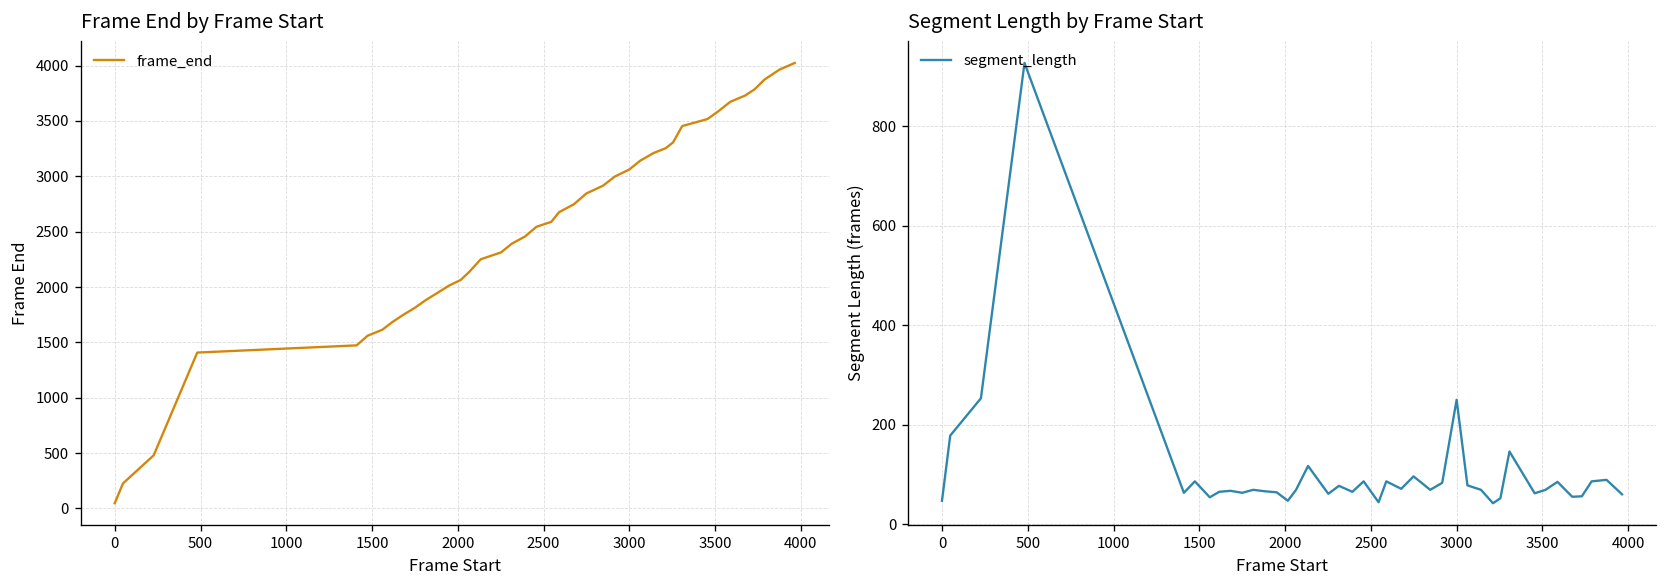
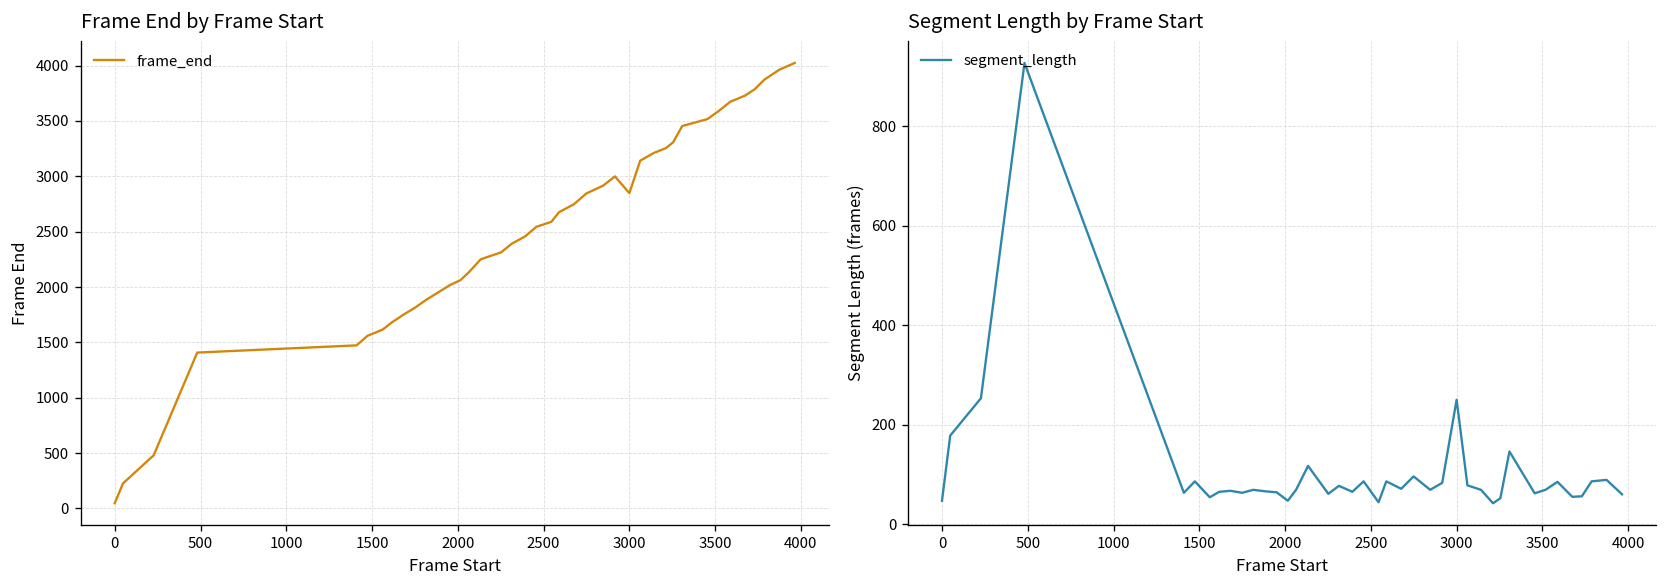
Frame End by Frame Start, 3000: 3100 -> 2800
